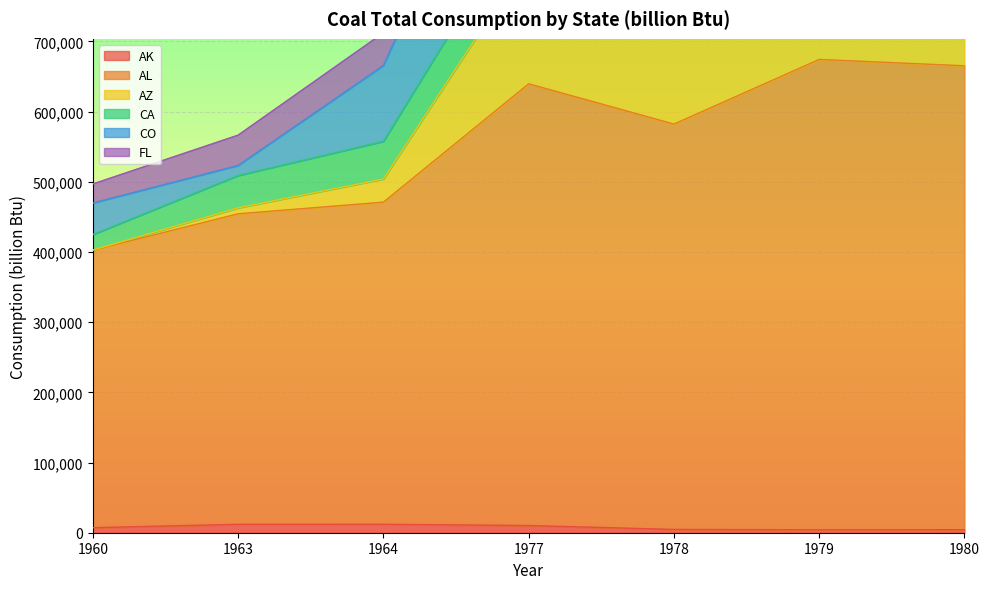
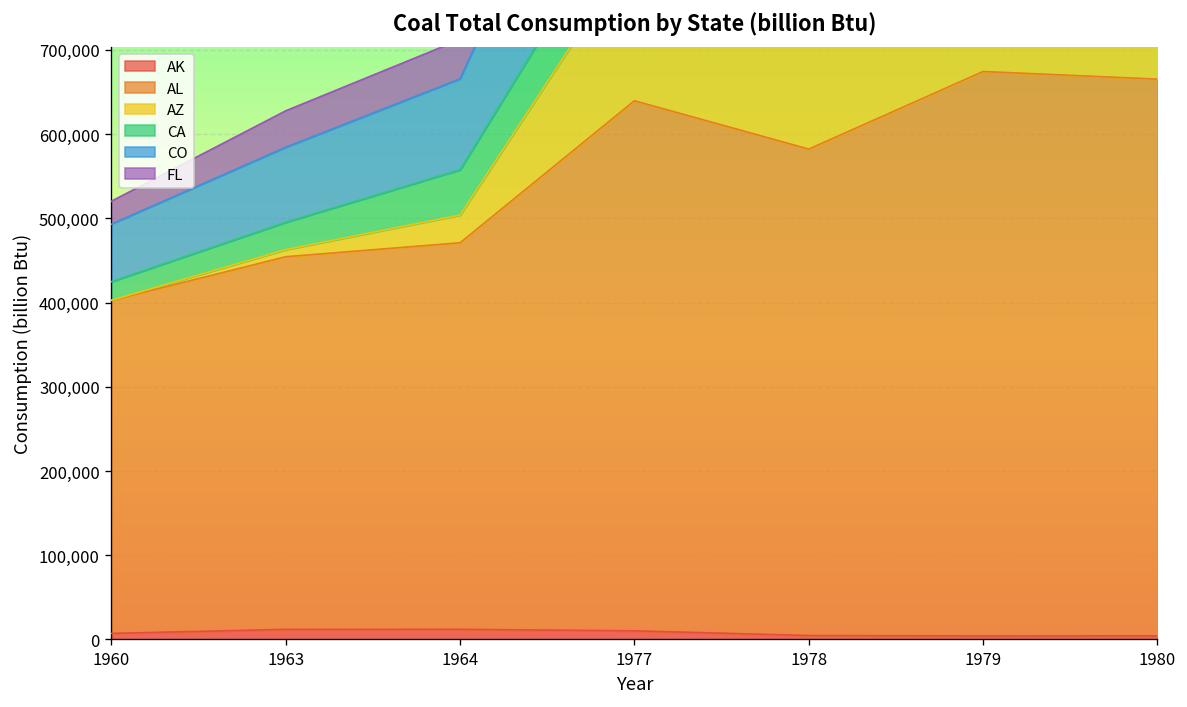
CO, 1960: 40,000 -> 70,000
CA, 1963: 50,000 -> 30,000
CO, 1963: 10,000 -> 90,000
